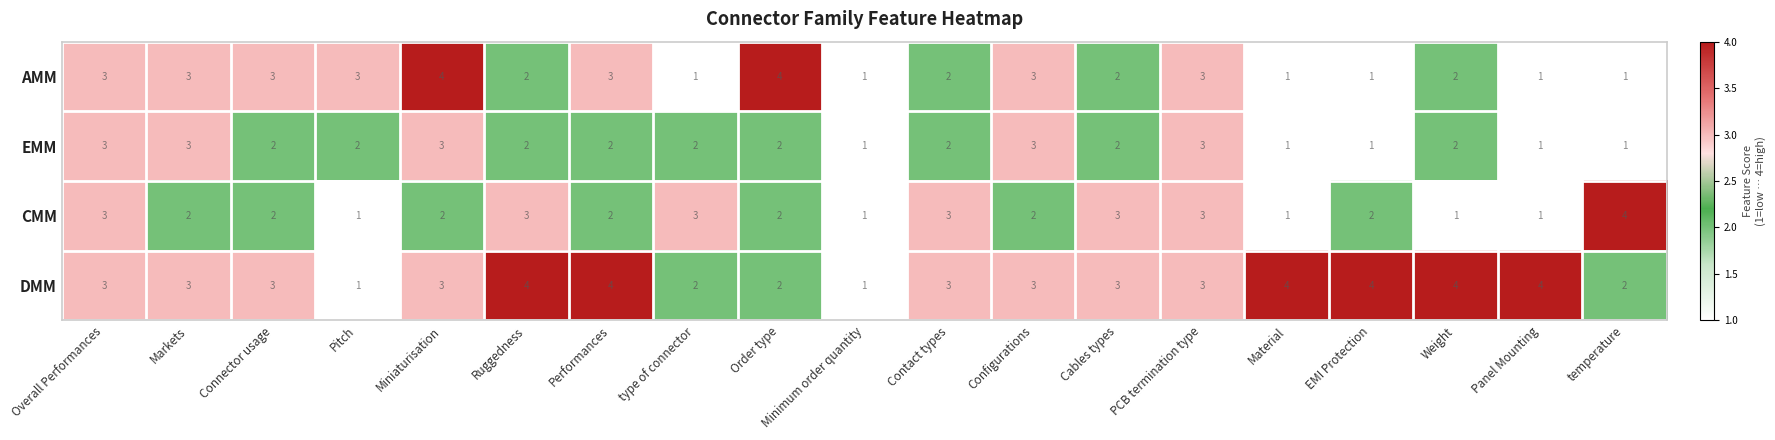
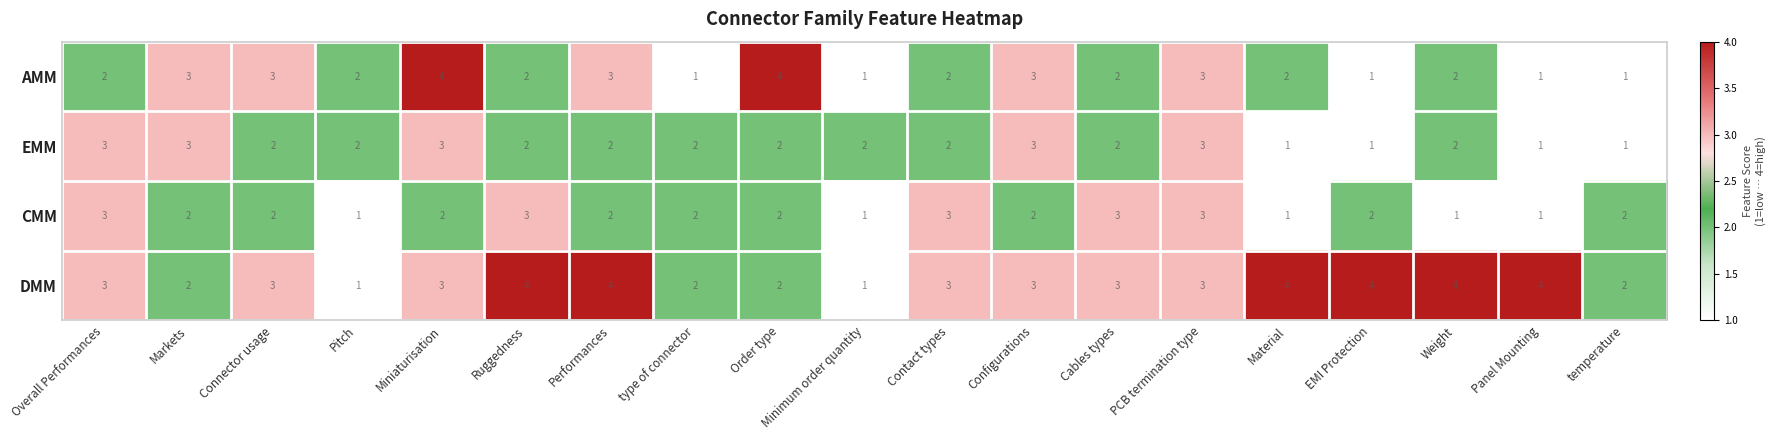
AMM, Overall Performances: 3 -> 2
AMM, Pitch: 3 -> 2
AMM, Material: 1 -> 2
EMM, Minimum order quantity: 1 -> 2
CMM, type of connector: 3 -> 2
CMM, temperature: 4 -> 2
DMM, Markets: 3 -> 2
